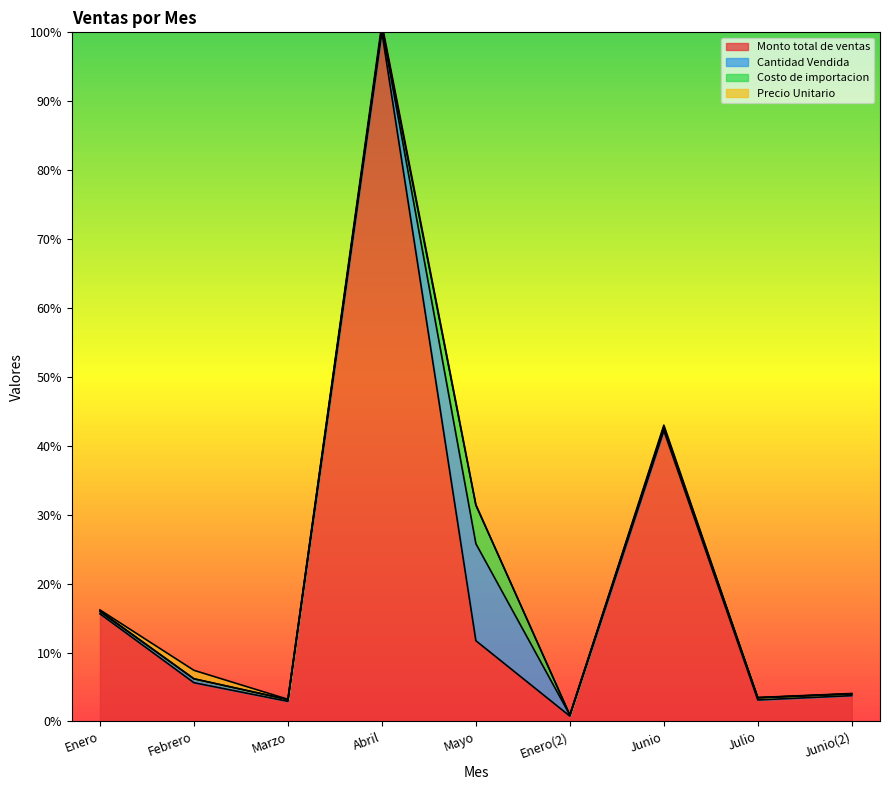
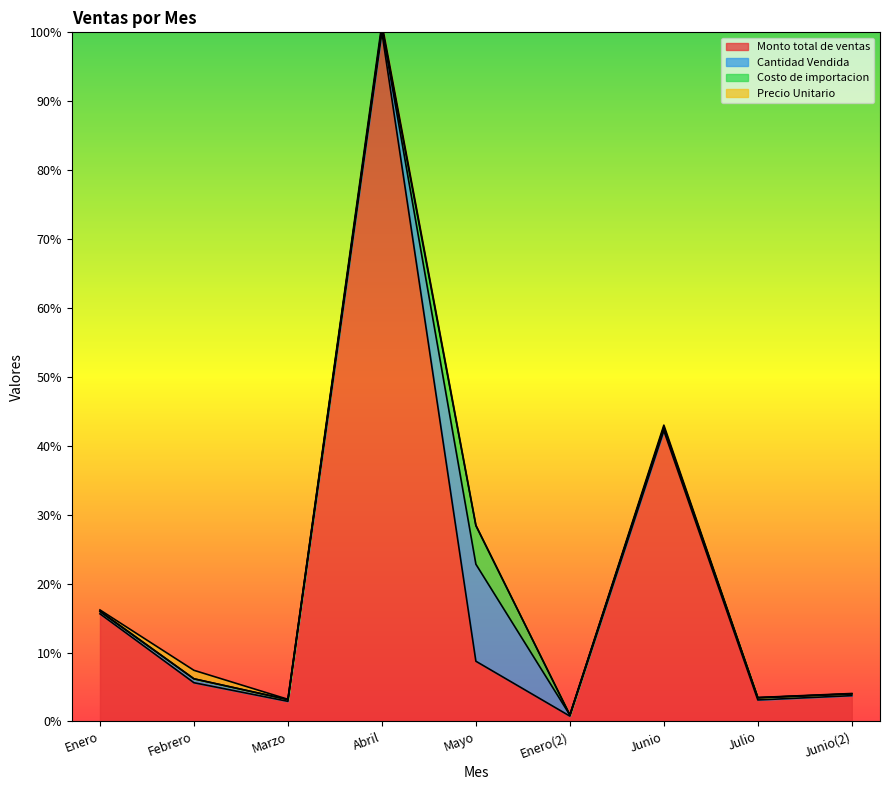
Monto total de ventas, Mayo: 12% -> 9%
